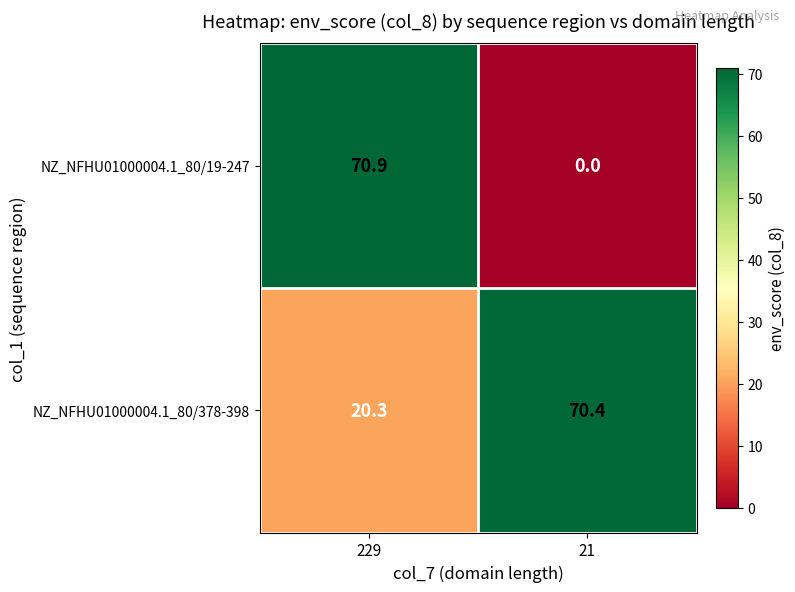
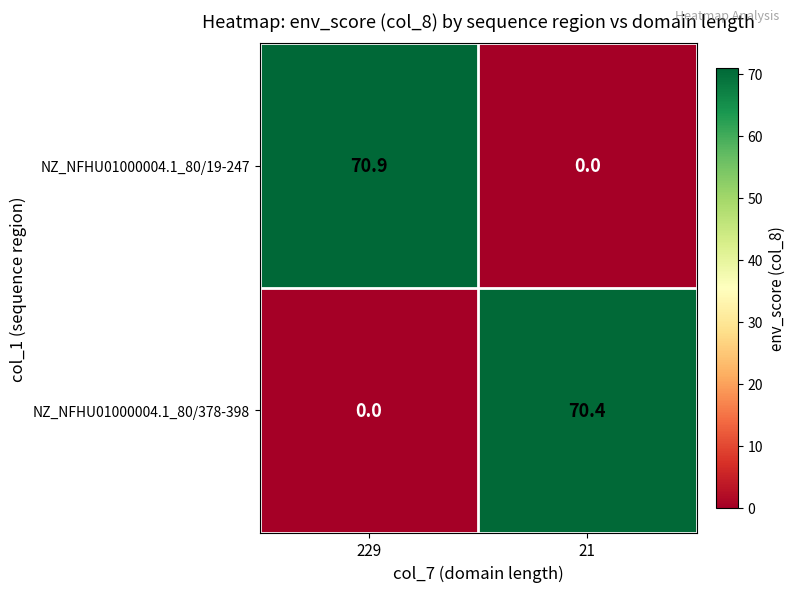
NZ_NFHU01000004.1_80/378-398, 229: 20.3 -> 0.0
